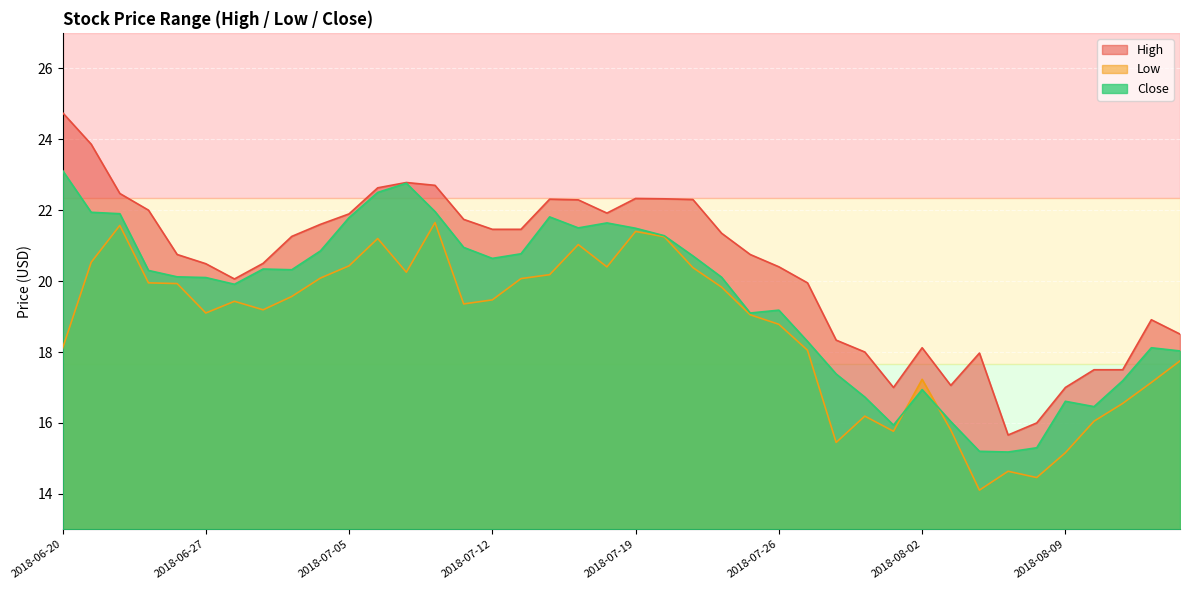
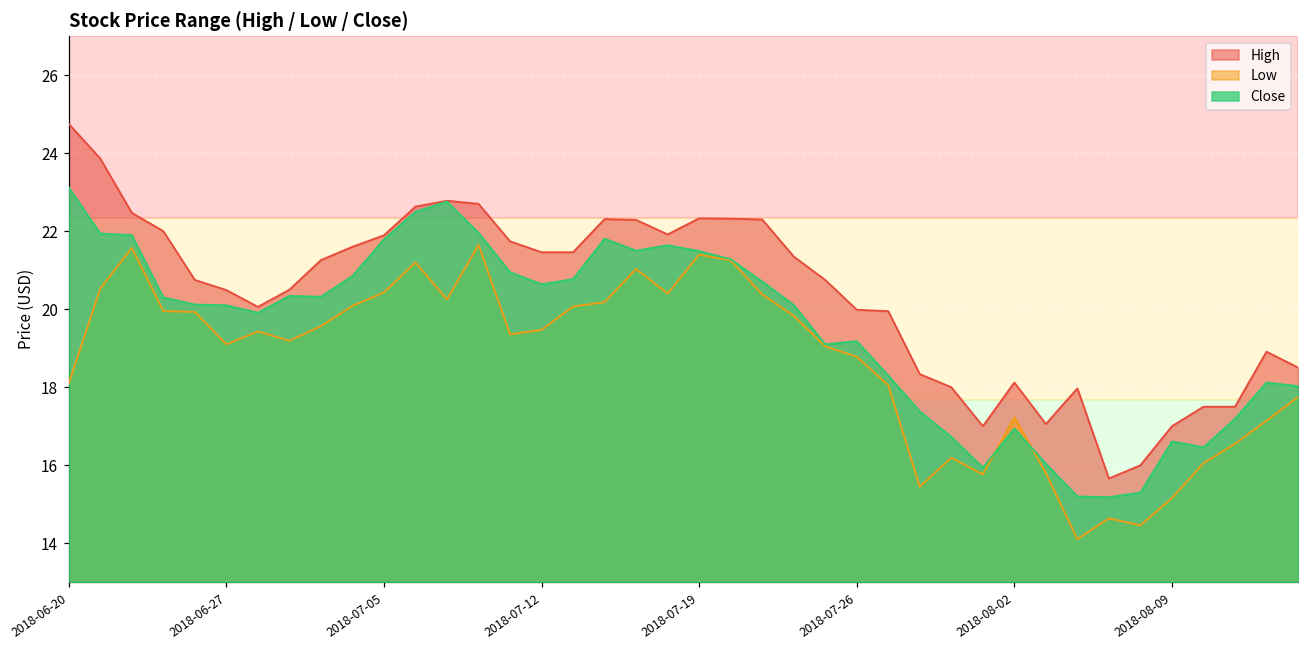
High, 2018-07-26: 20.4 -> 20.0
